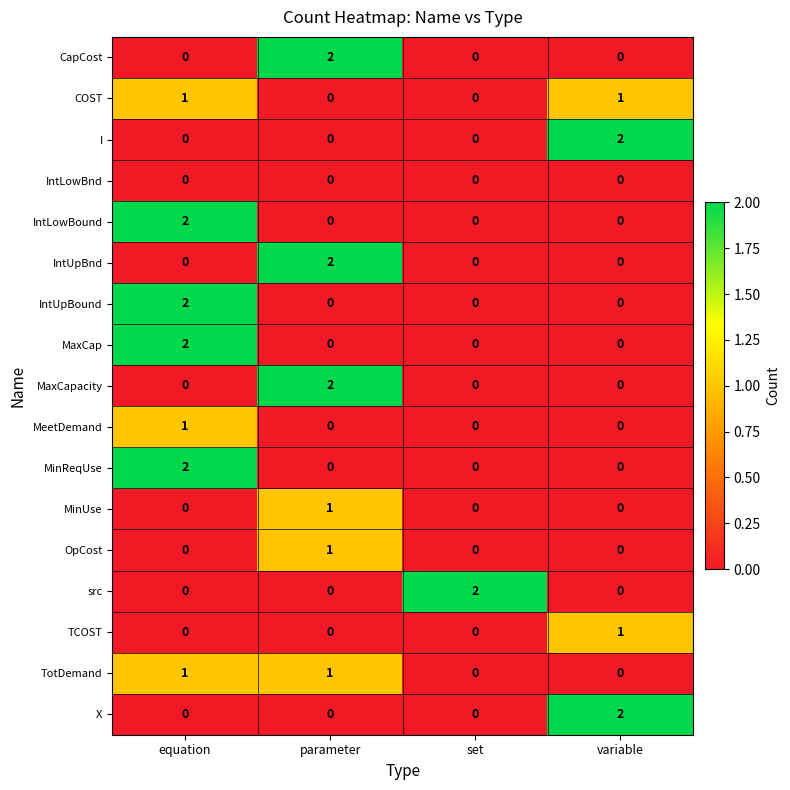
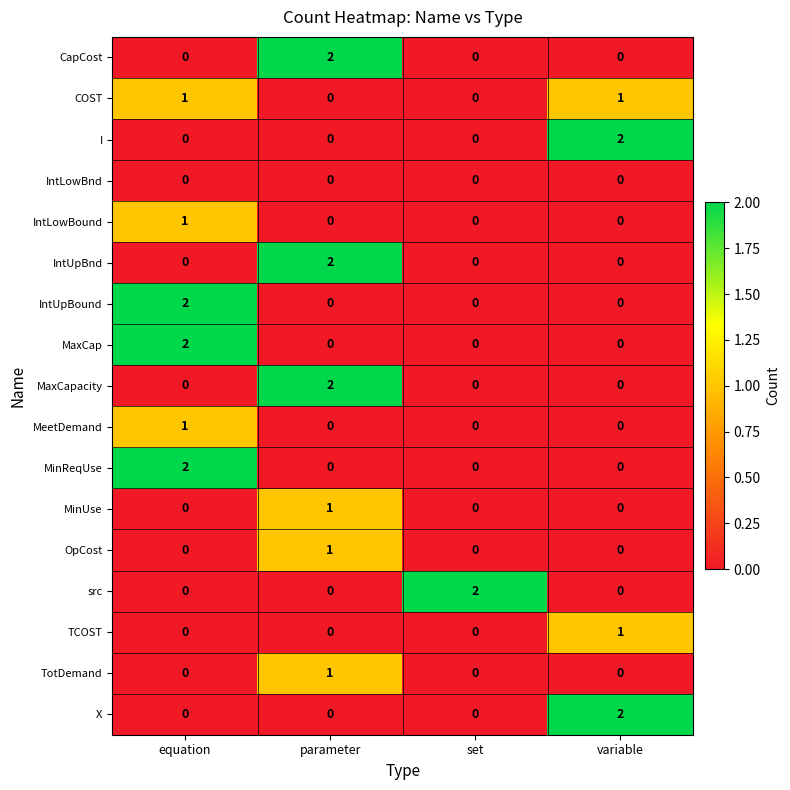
IntLowBound, equation: 2 -> 1
TotDemand, equation: 1 -> 0
